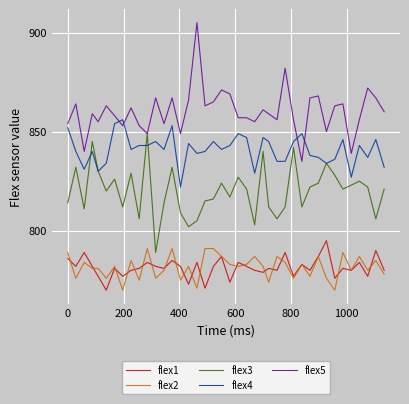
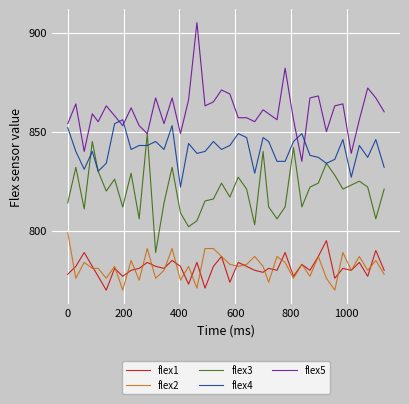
flex1, 0: 786 -> 778
flex2, 0: 789 -> 799
